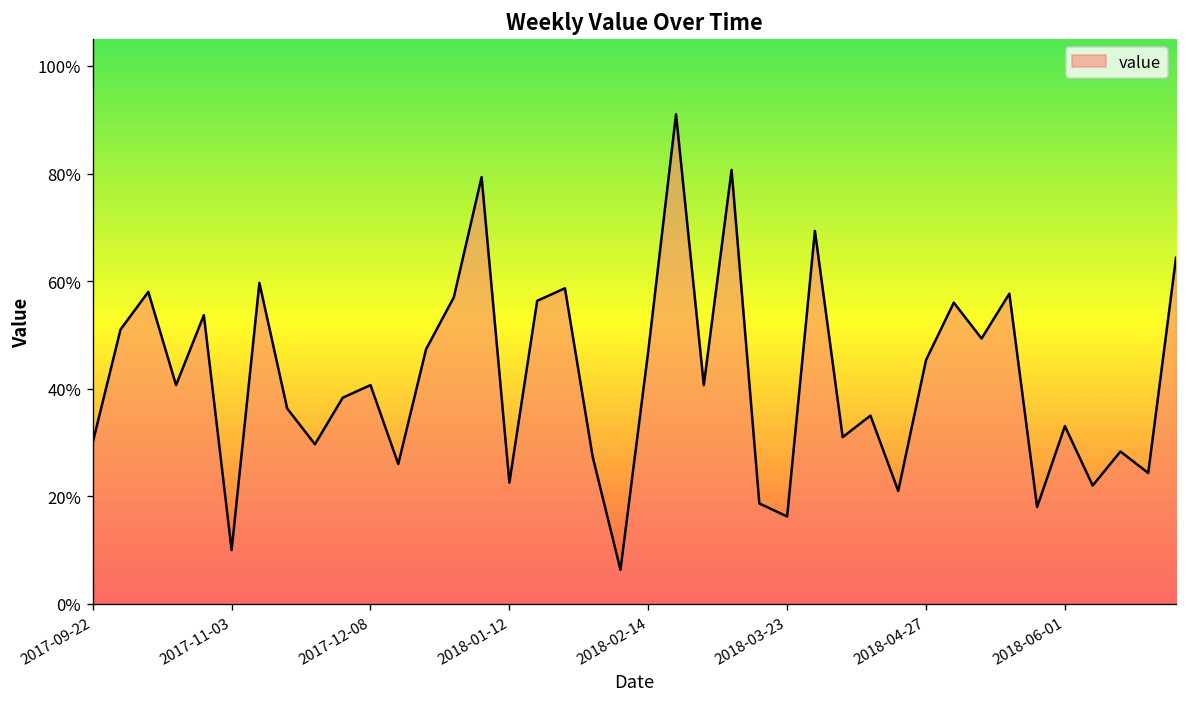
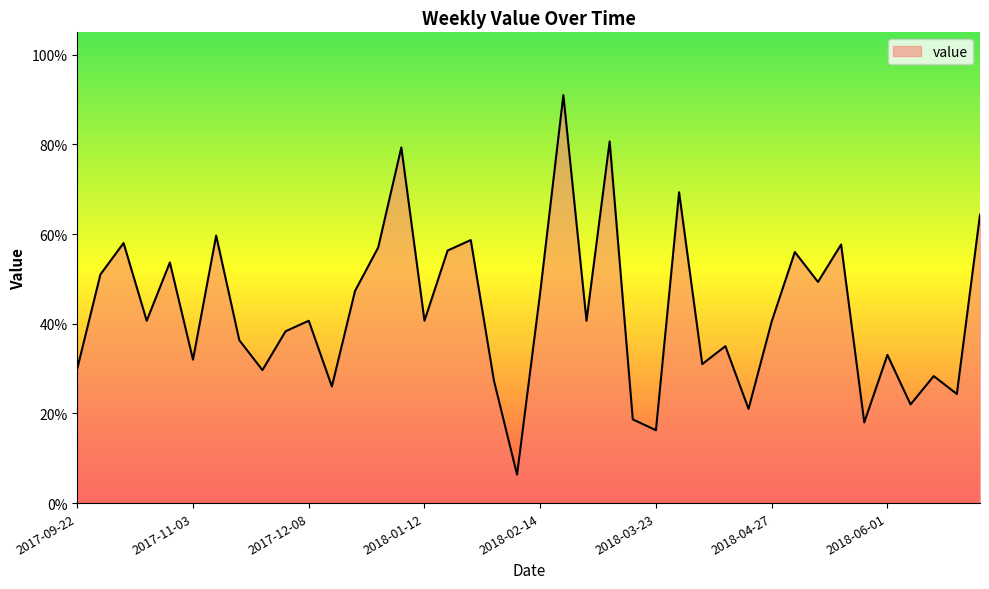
2017-11-03: 10% -> 32%
2018-01-12: 23% -> 41%
2018-04-27: 45% -> 41%
